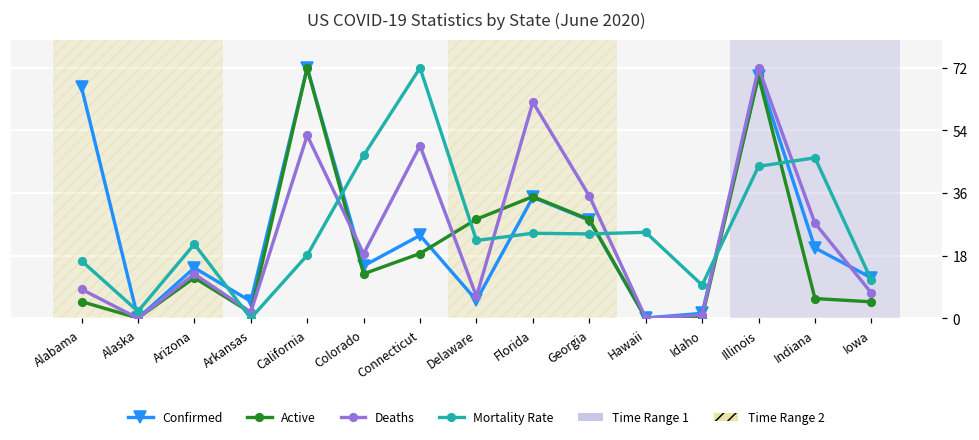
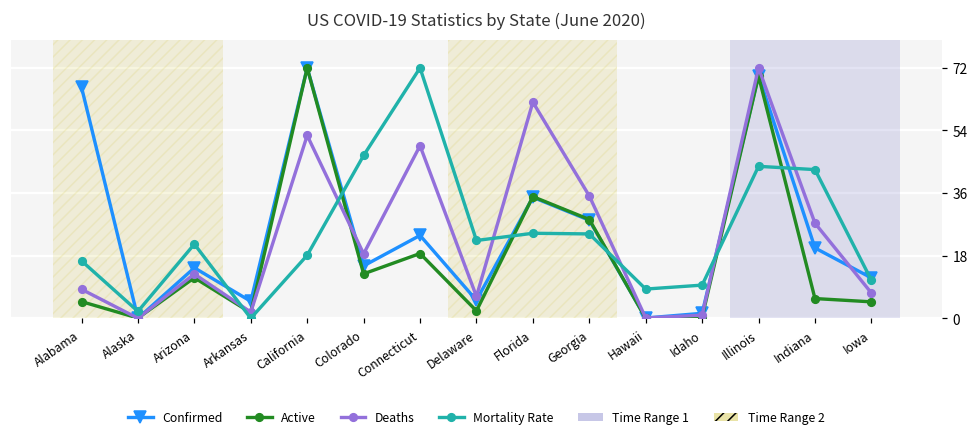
Active, Delaware: 28 -> 2
Mortality Rate, Hawaii: 25 -> 8
Mortality Rate, Indiana: 46 -> 43
